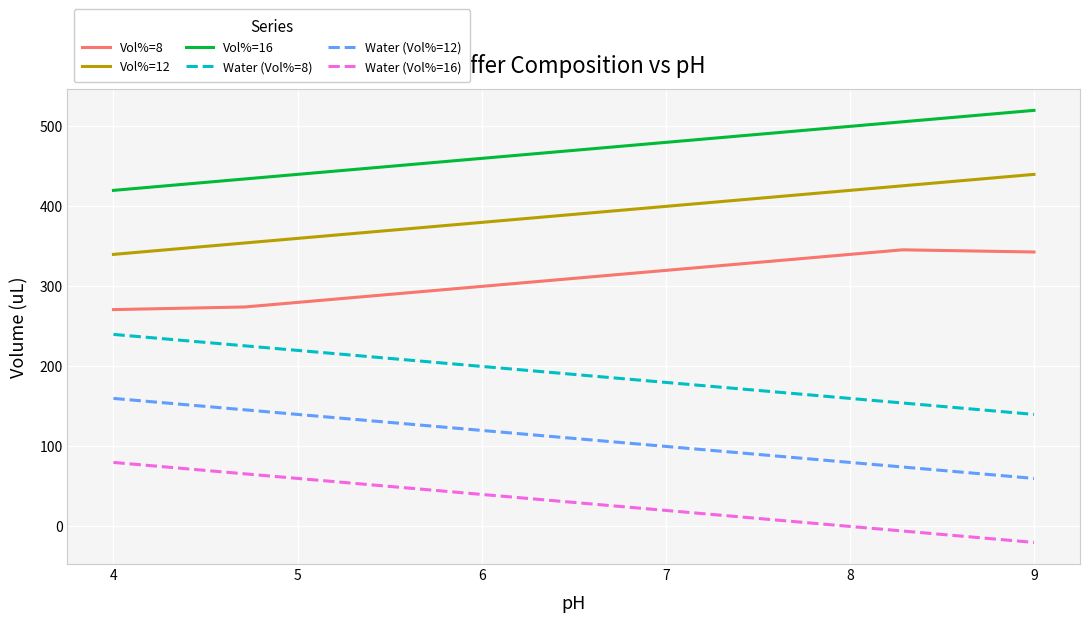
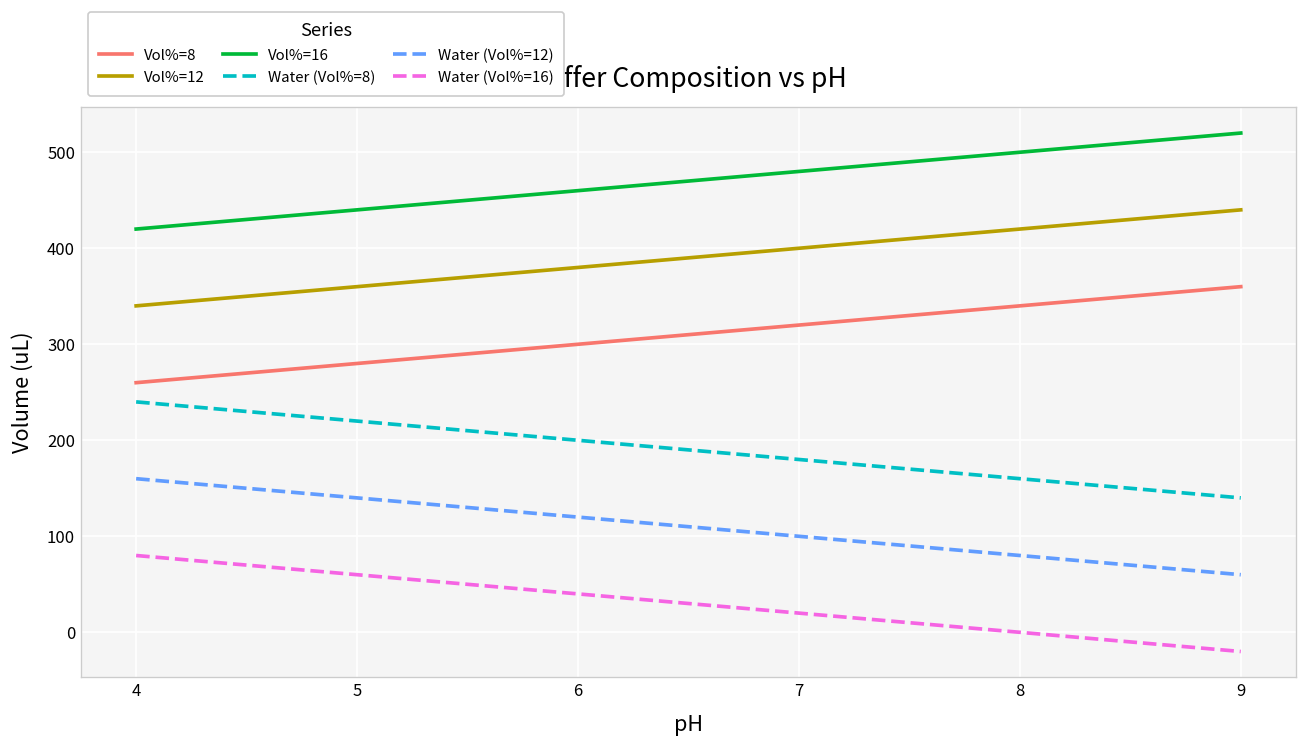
Vol%=8, 4: 270 -> 260
Vol%=8, 9: 340 -> 360
